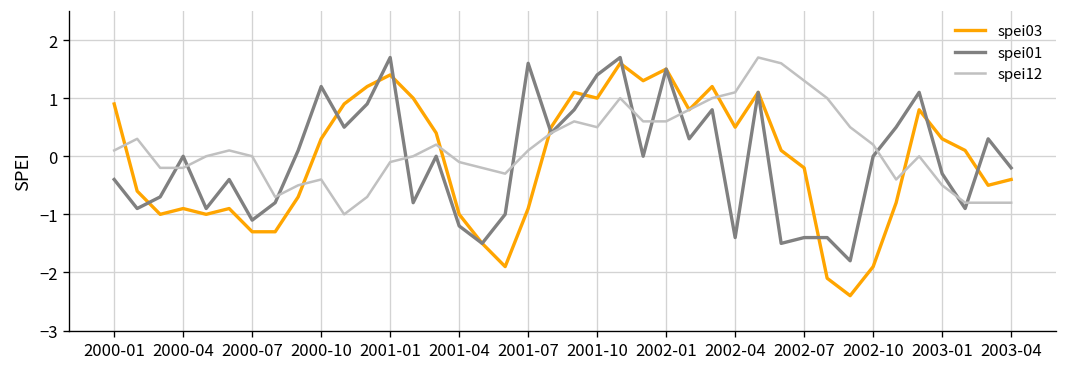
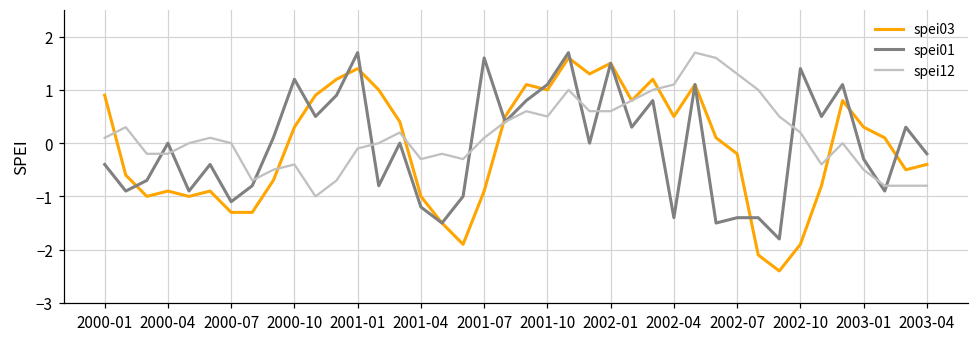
spei12, 2001-04: -0.1 -> -0.3
spei01, 2001-10: 1.4 -> 1.1
spei01, 2002-10: 0.0 -> 1.4
